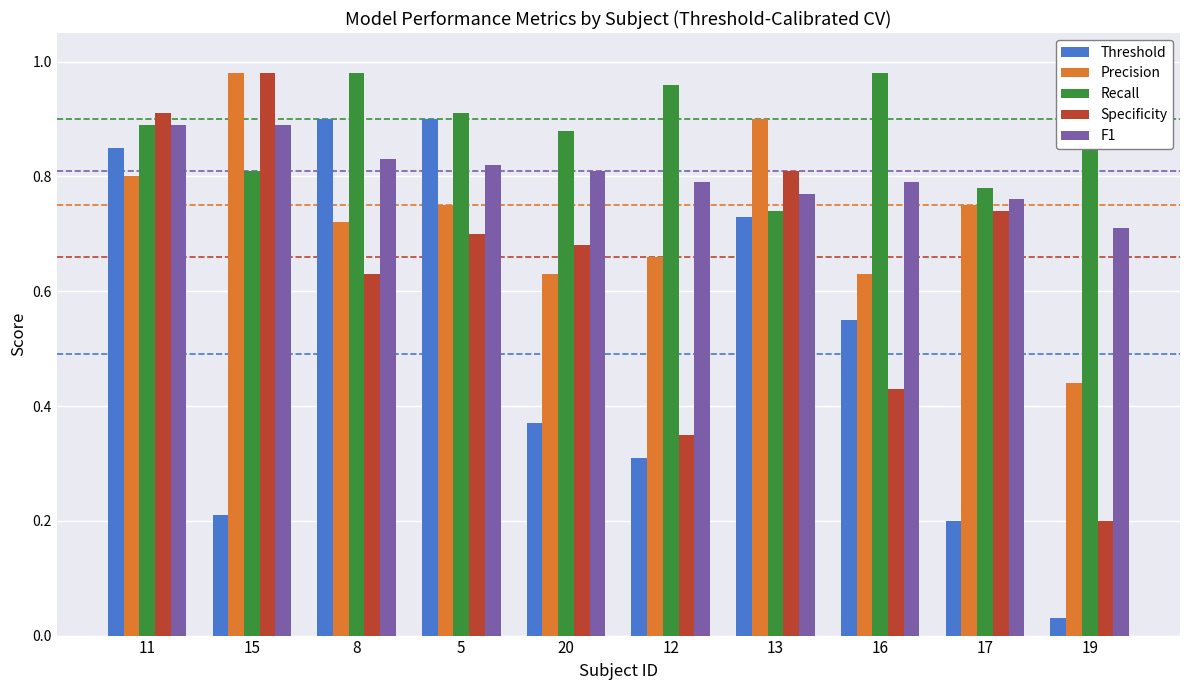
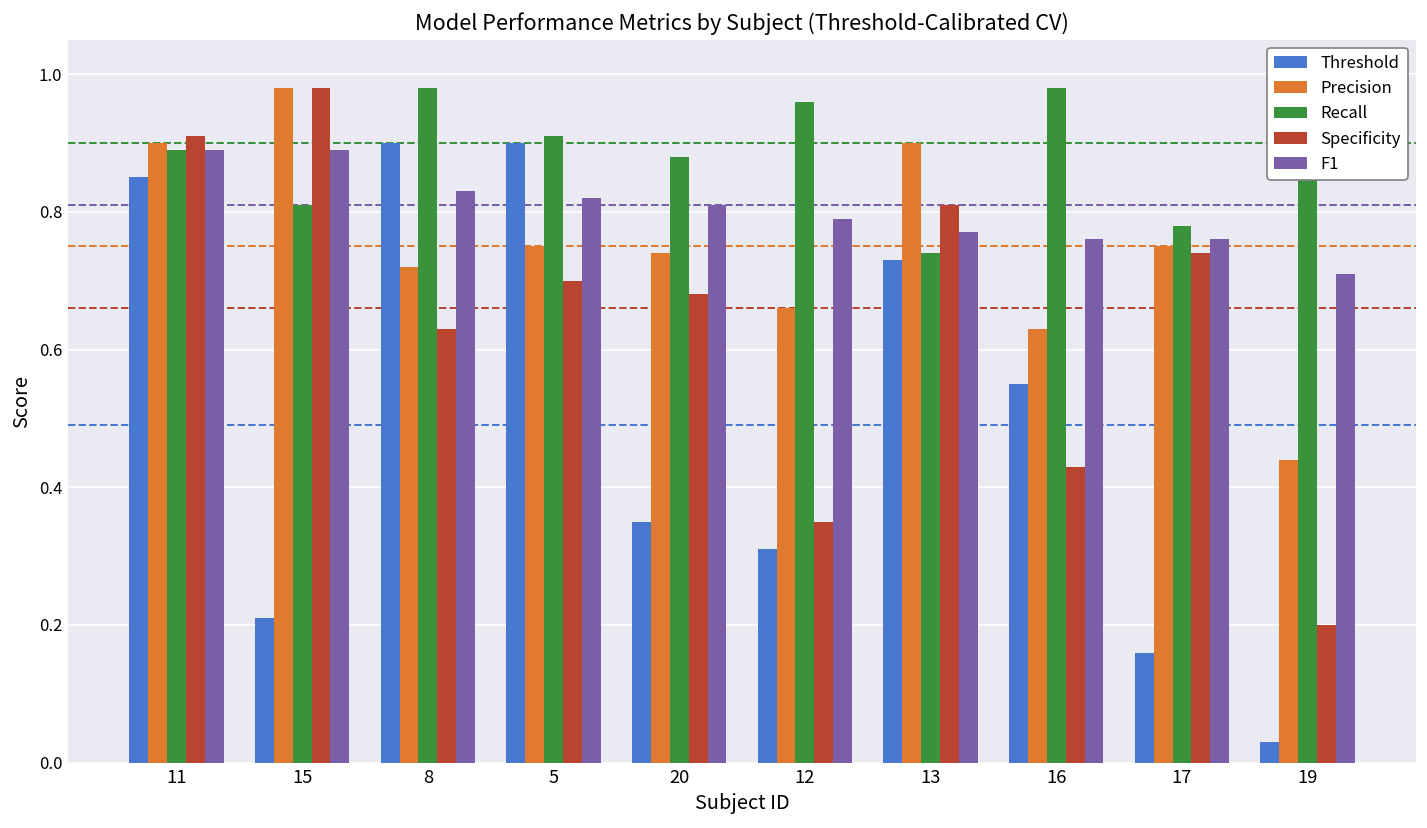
Precision, 11: 0.8 -> 0.9
Threshold, 20: 0.37 -> 0.35
Precision, 20: 0.63 -> 0.74
F1, 16: 0.79 -> 0.76
Threshold, 17: 0.20 -> 0.16
